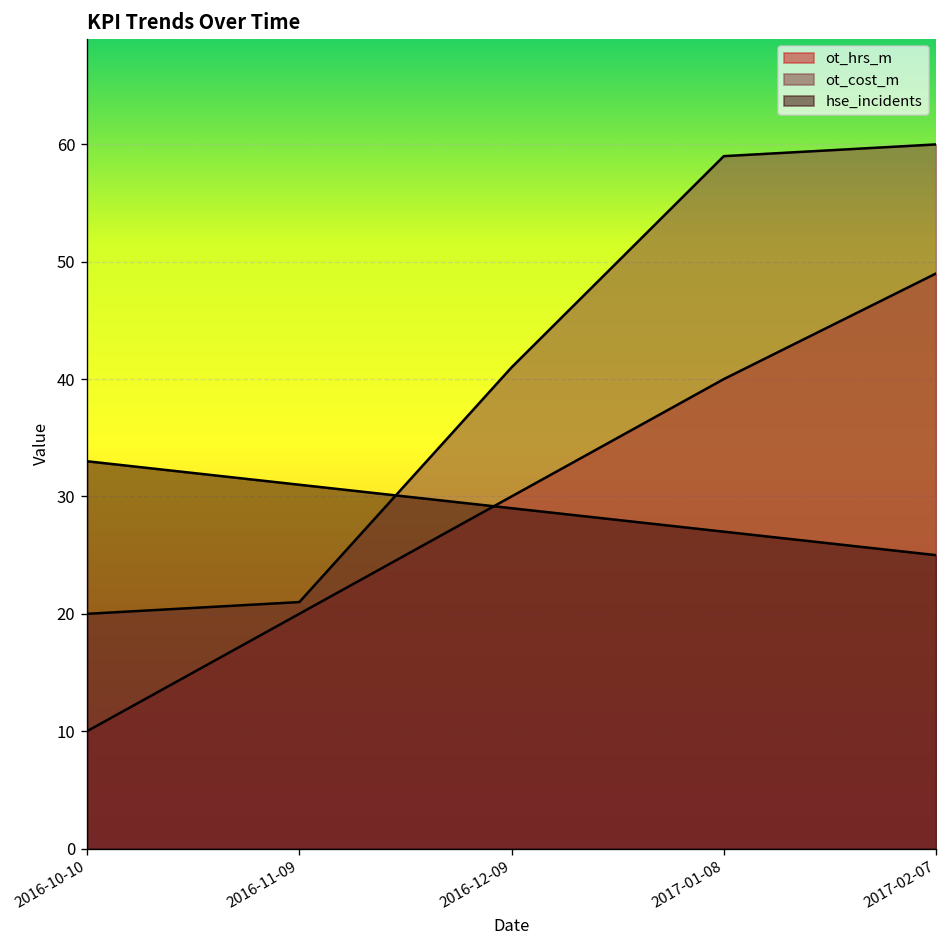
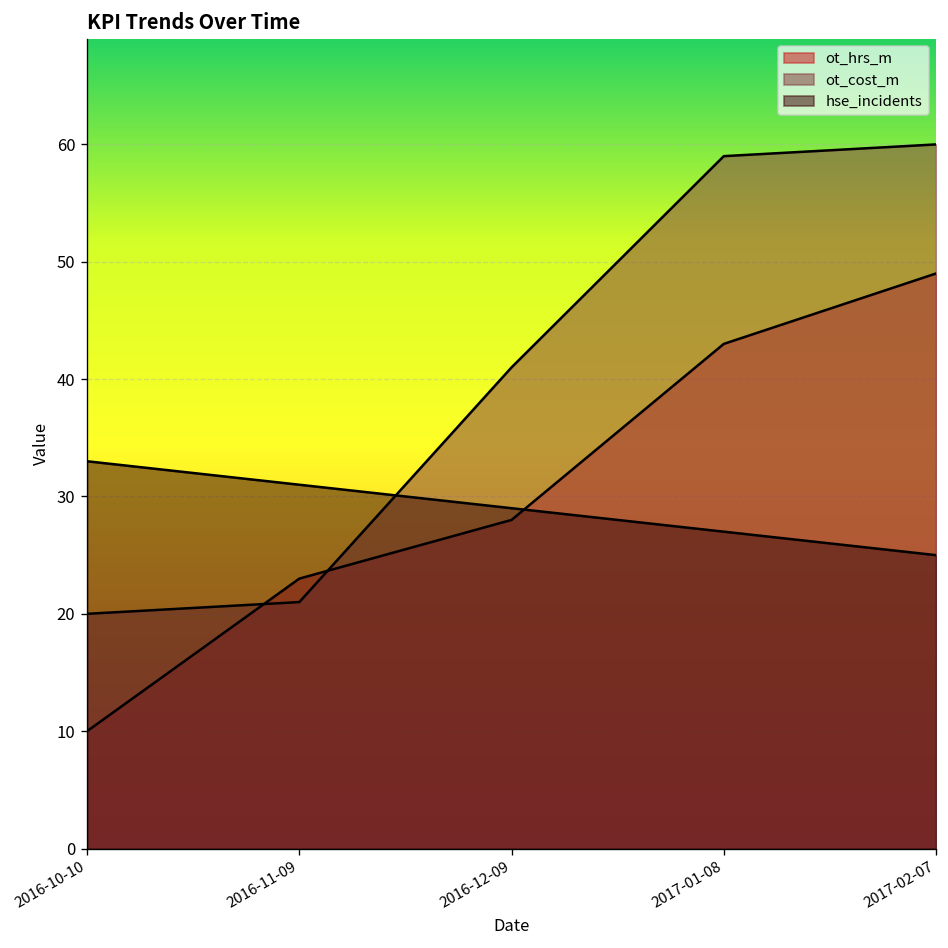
ot_hrs_m, 2016-11-09: 20 -> 23
ot_hrs_m, 2016-12-09: 30 -> 28
ot_hrs_m, 2017-01-08: 40 -> 43
